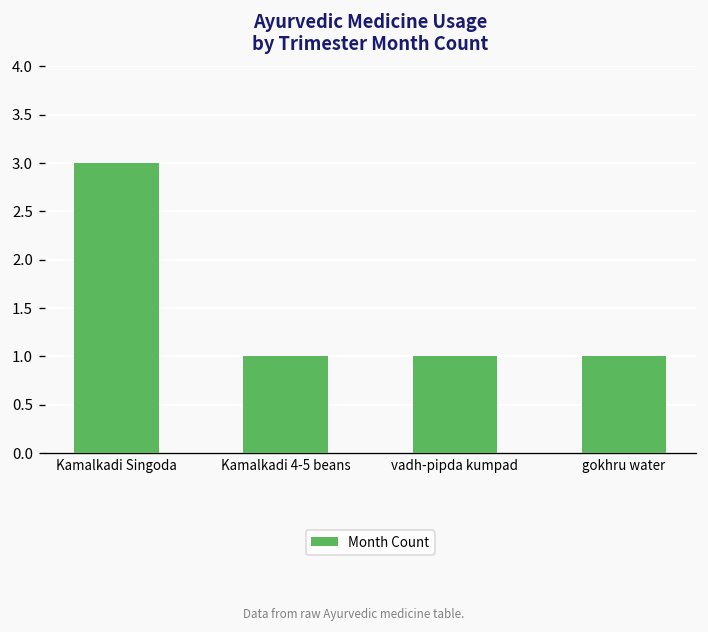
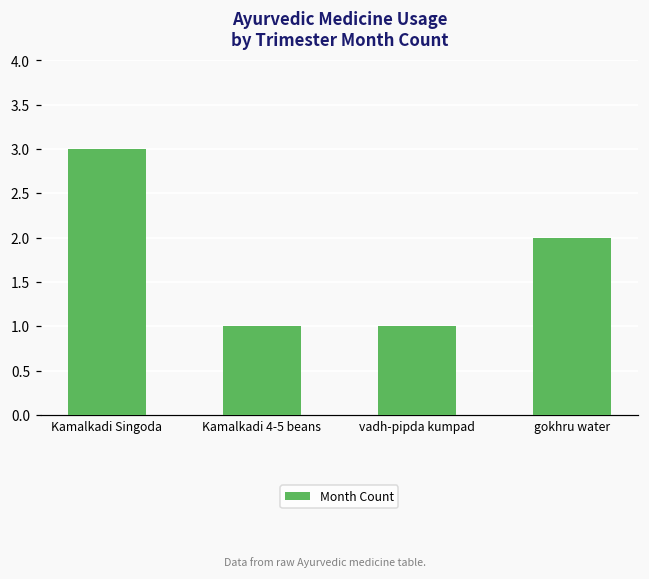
gokhru water: 1 -> 2
